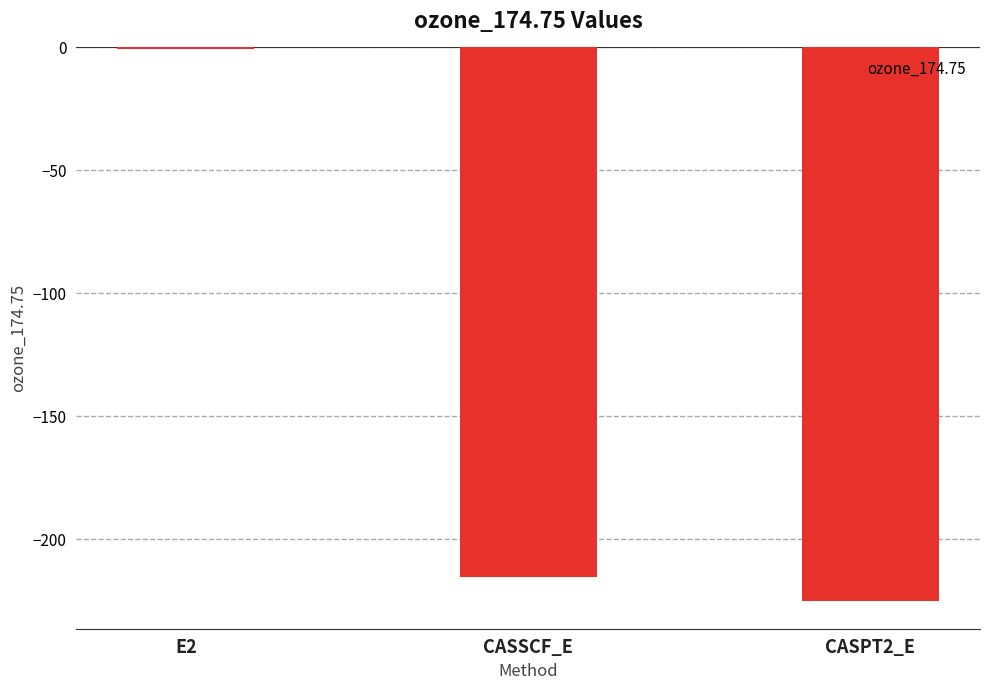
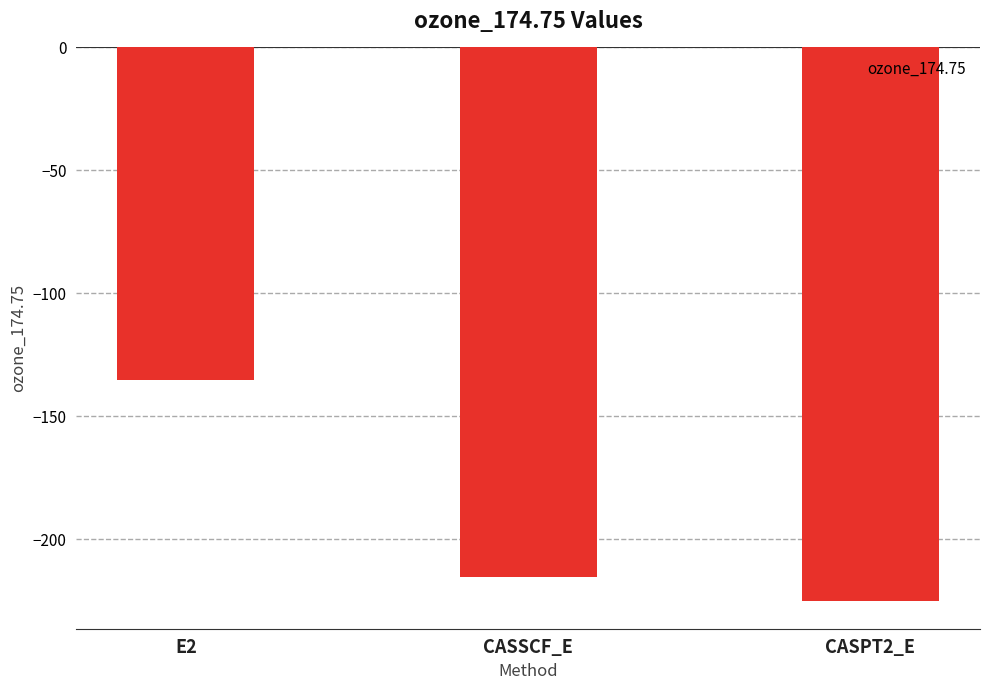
E2: -1 -> -135
